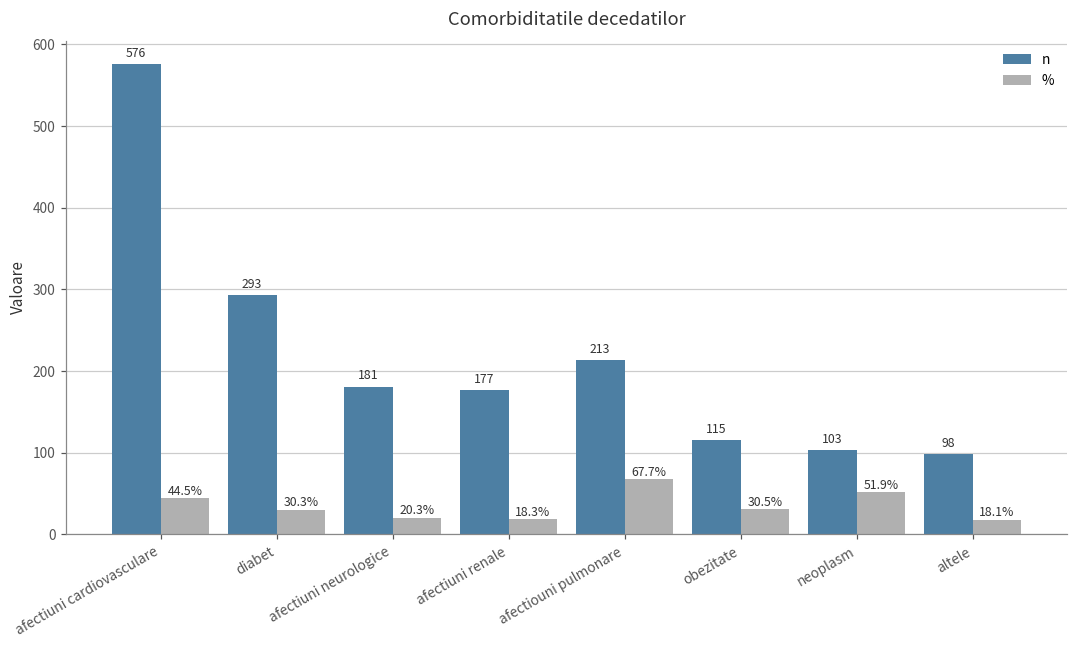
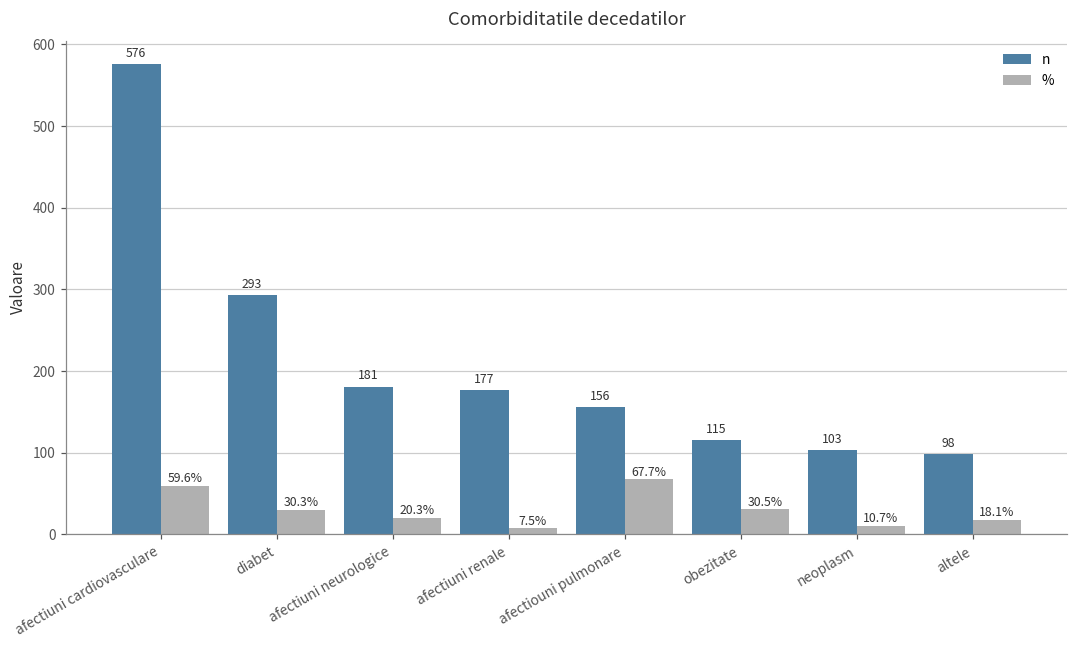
%, afectiuni cardiovasculare: 44.5% -> 59.6%
%, afectiuni renale: 18.3% -> 7.5%
n, afectiouni pulmonare: 213 -> 156
%, neoplasm: 51.9% -> 10.7%
